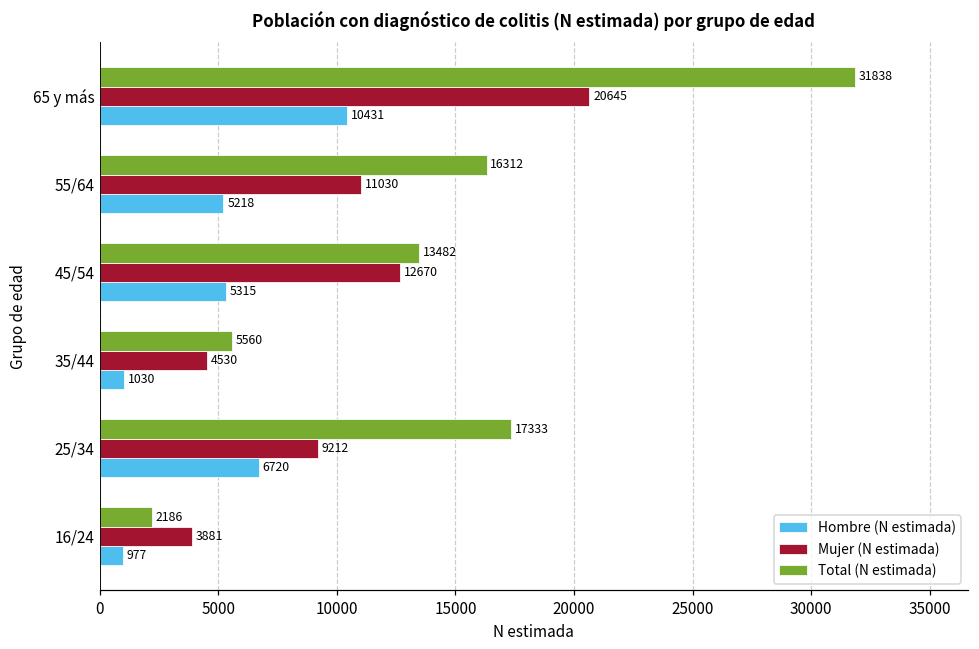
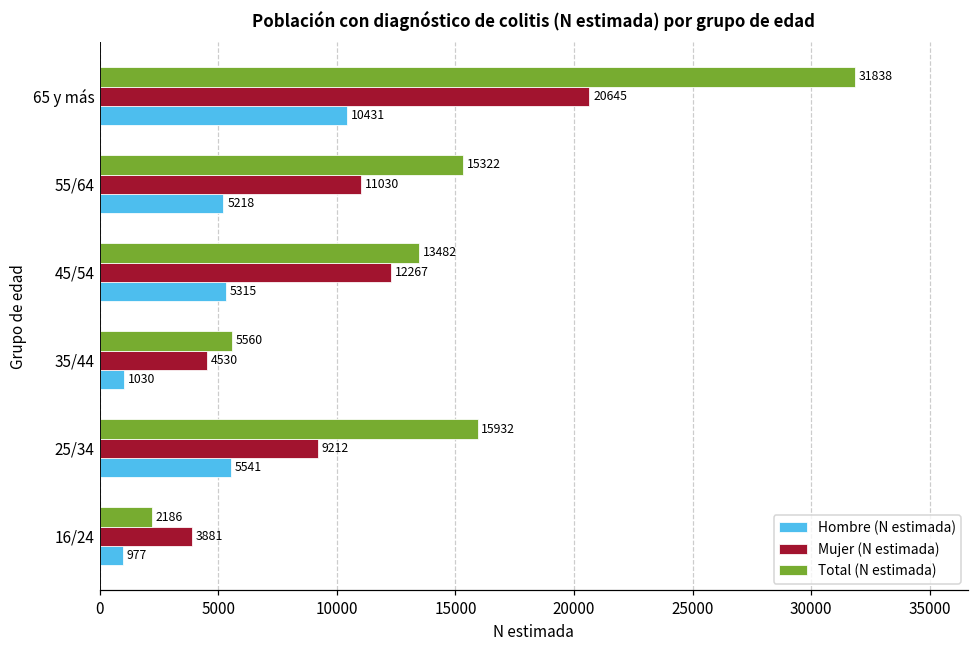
Total (N estimada), 55/64: 16312 -> 15322
Mujer (N estimada), 45/54: 12670 -> 12267
Total (N estimada), 25/34: 17333 -> 15932
Hombre (N estimada), 25/34: 6720 -> 5541
